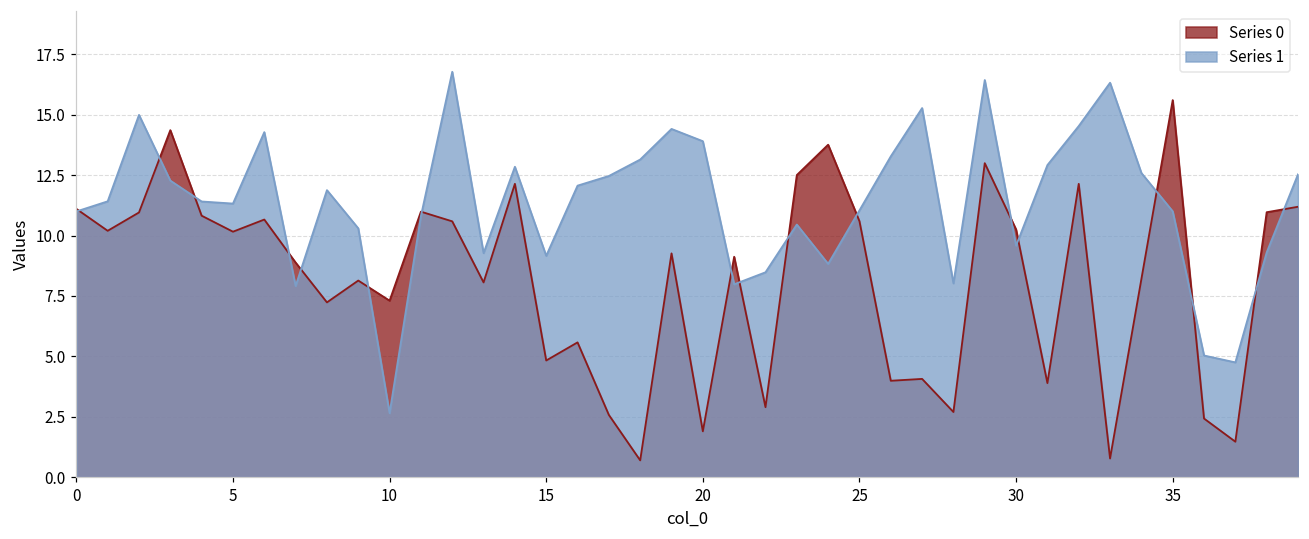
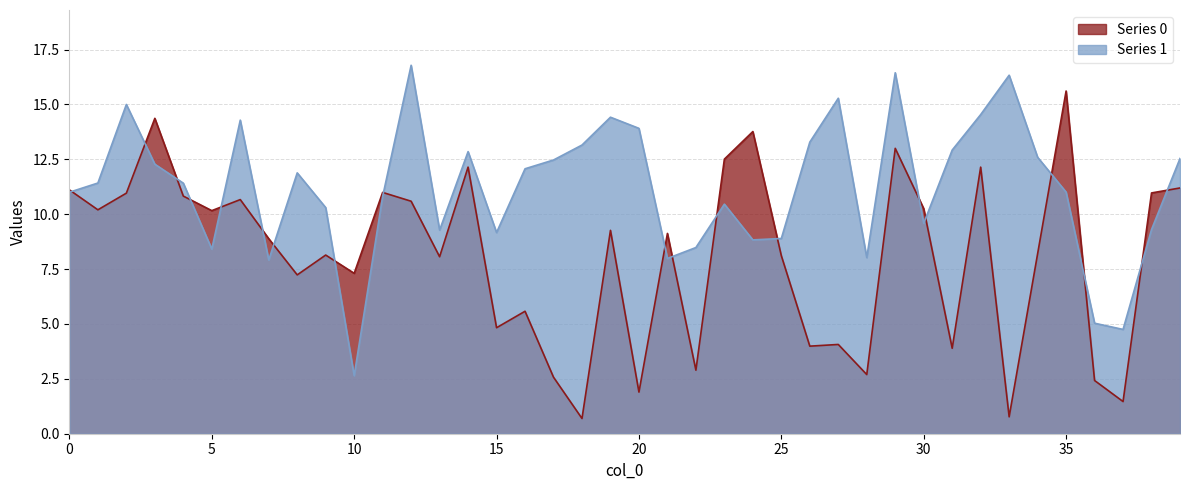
Series 1, 5: 11.3 -> 8.4
Series 0, 25: 10.6 -> 8.1
Series 1, 25: 11.0 -> 8.9
